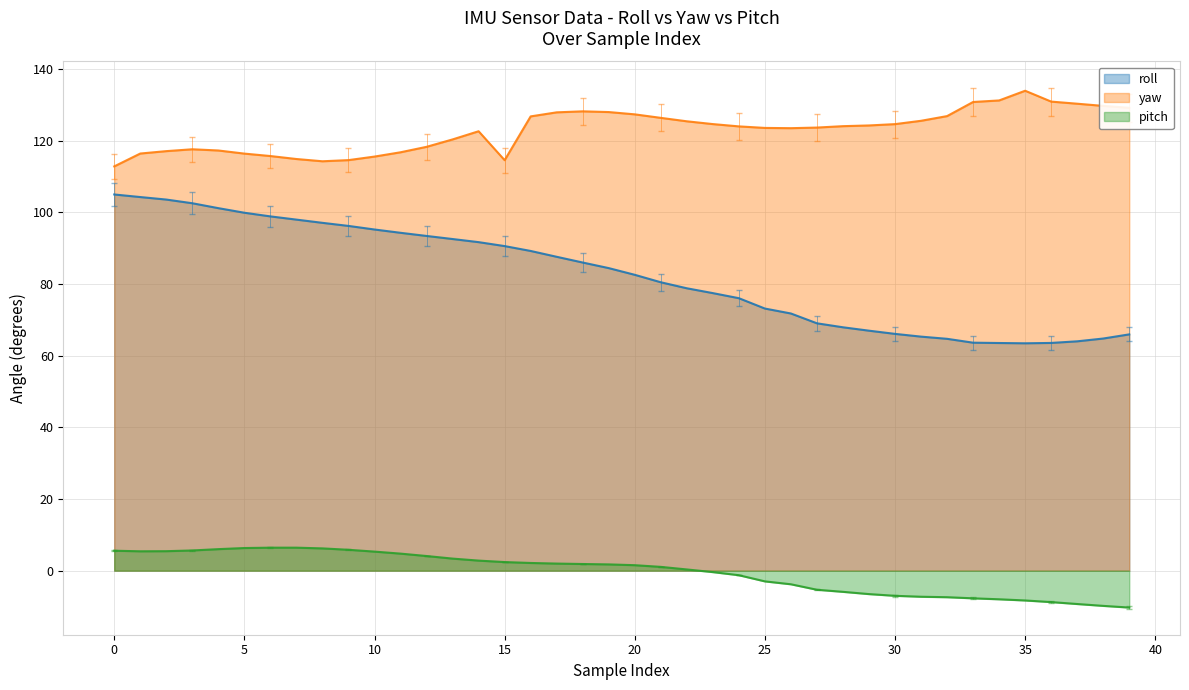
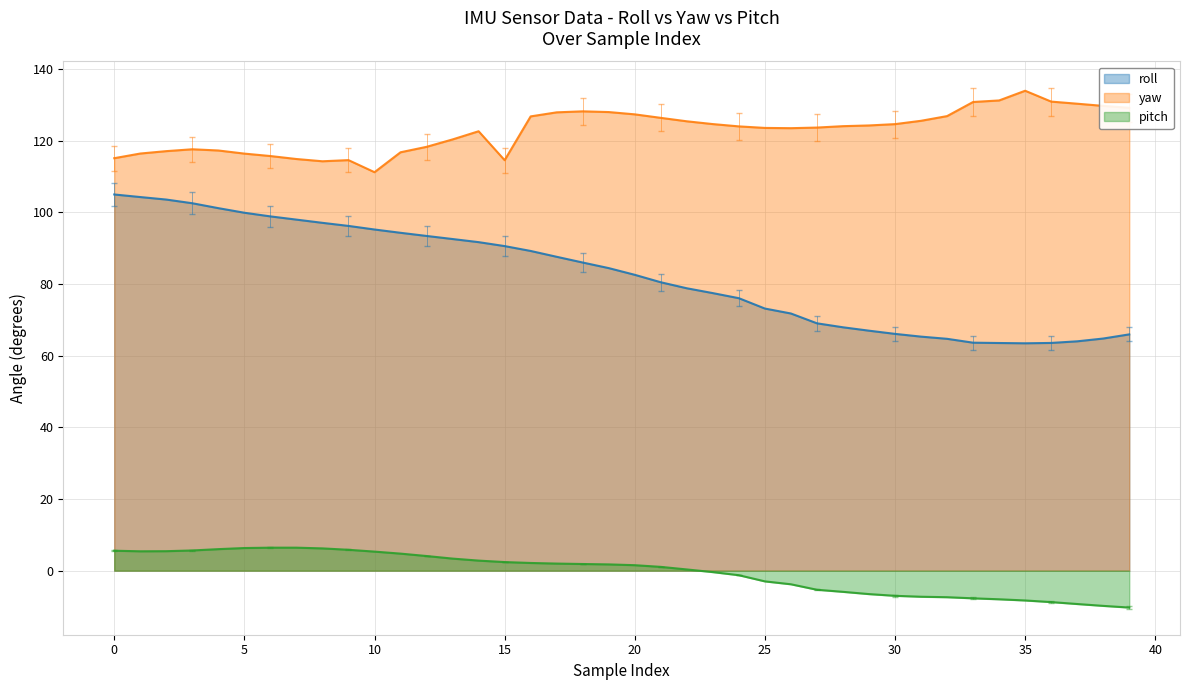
yaw, 0: 113 -> 115
yaw, 10: 116 -> 111
